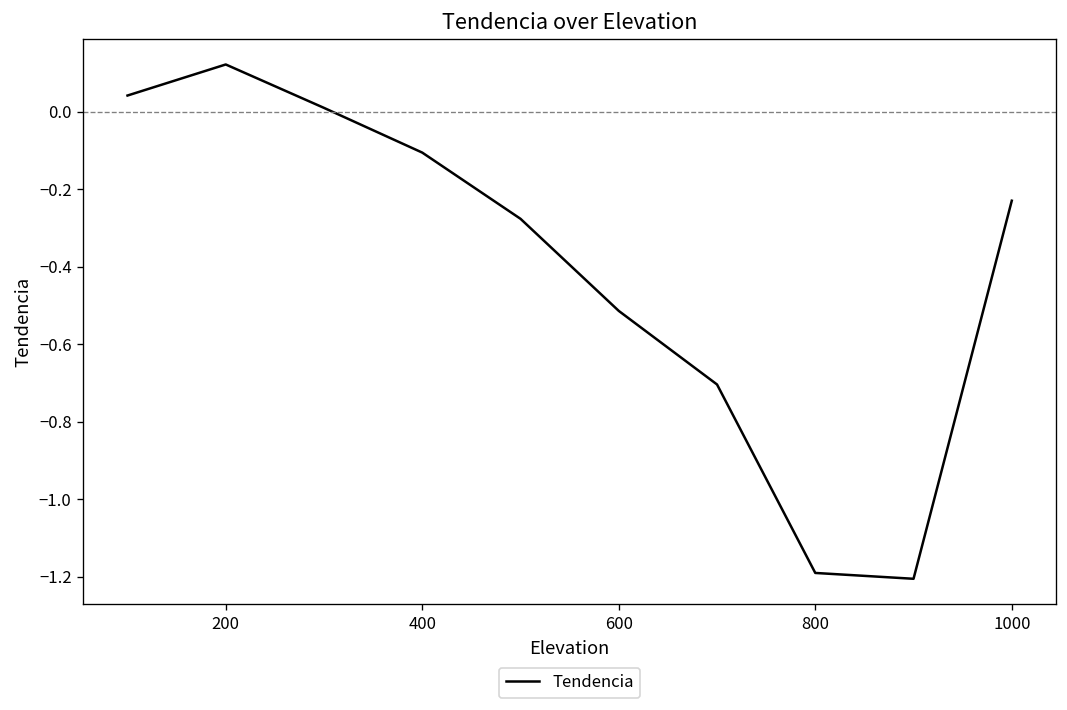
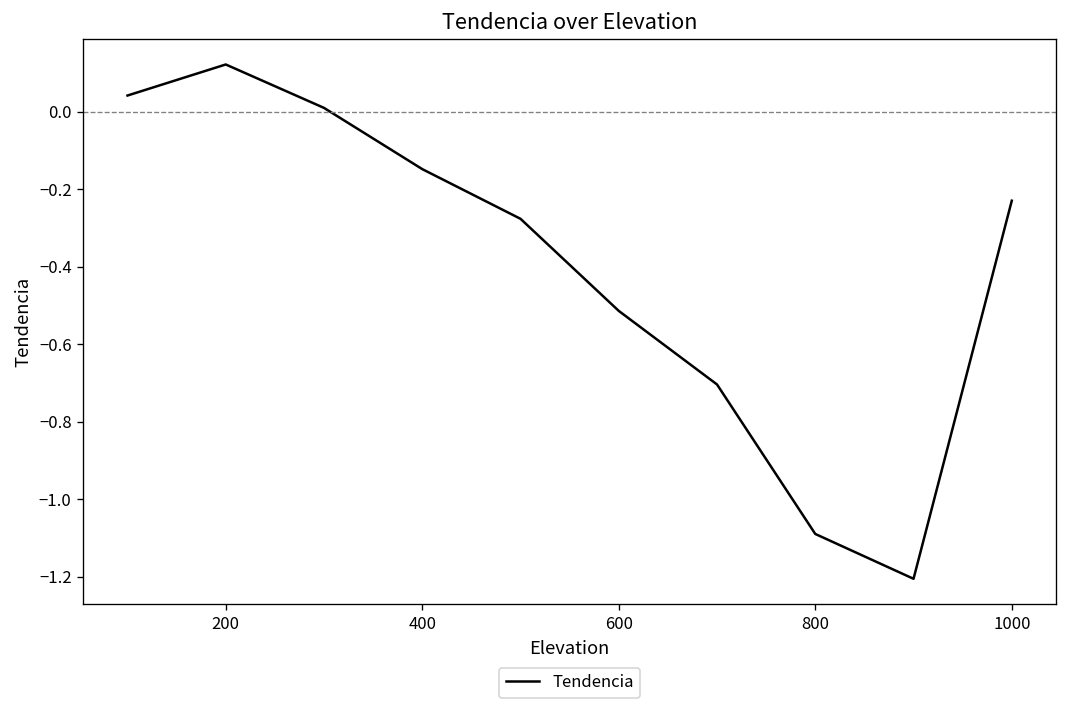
400: -0.11 -> -0.15
800: -1.19 -> -1.09
